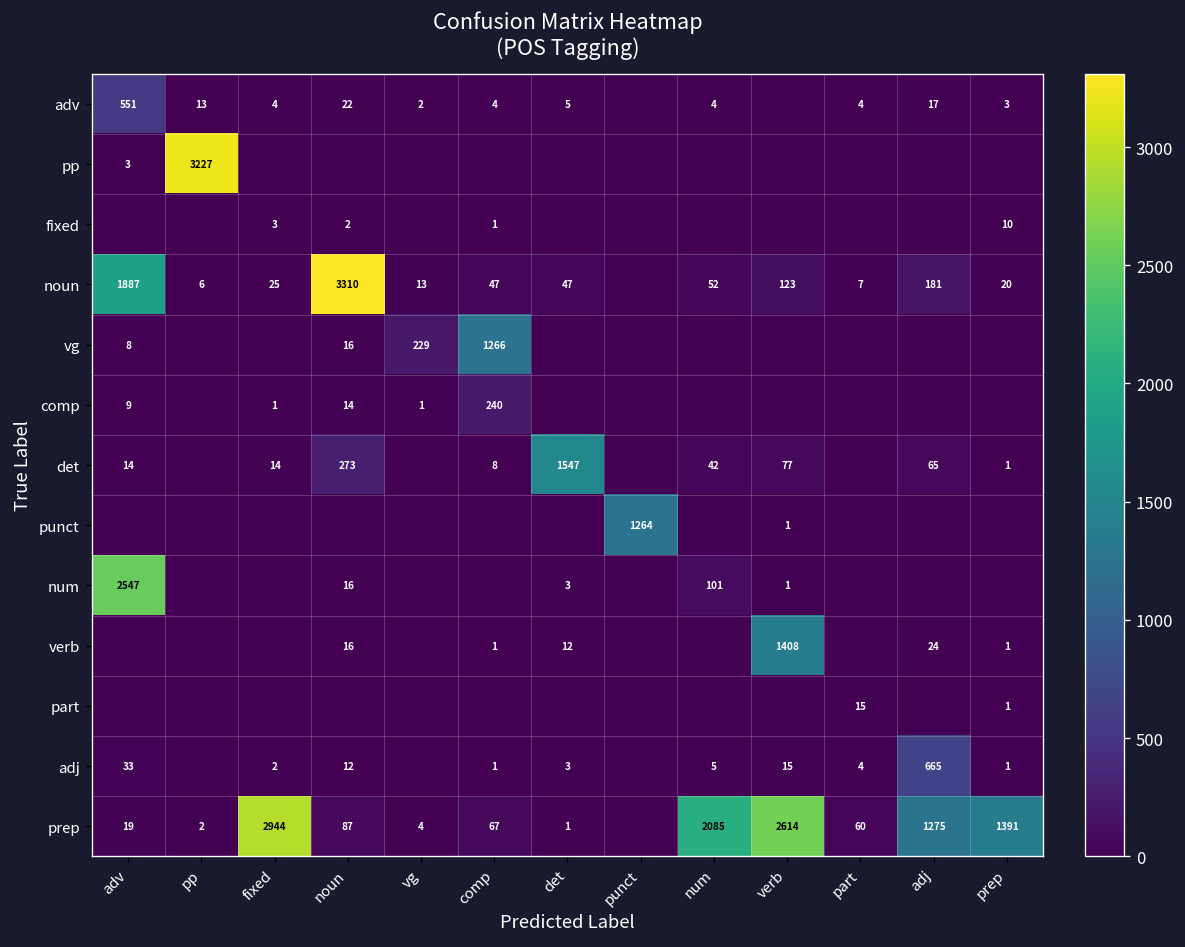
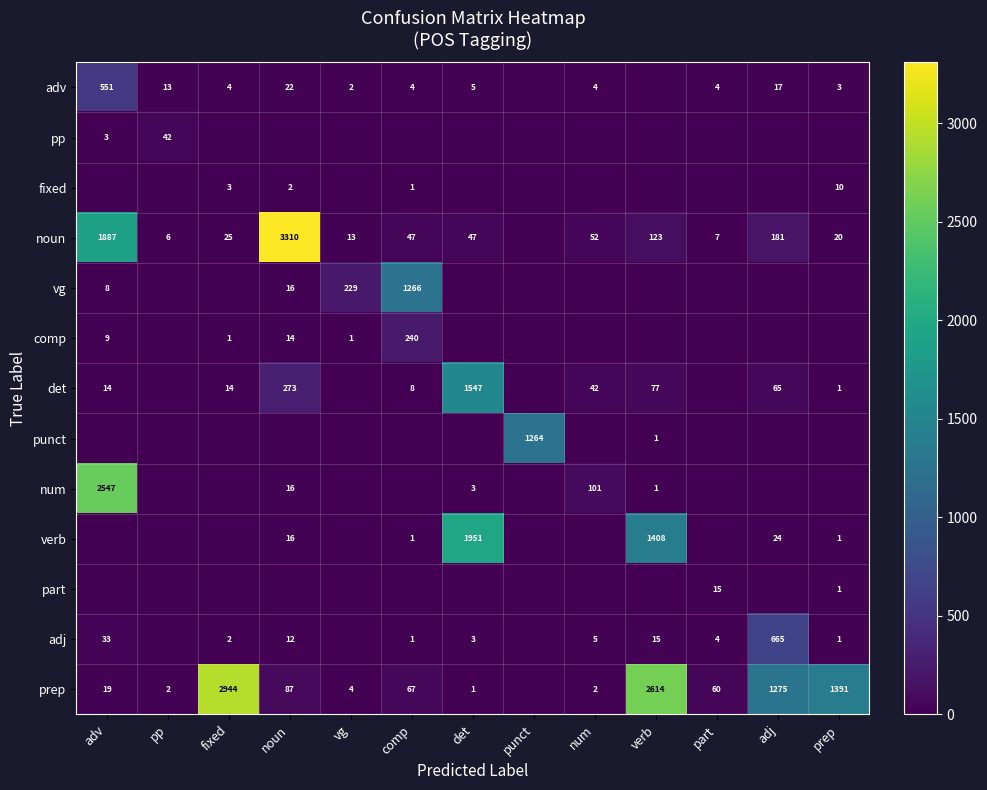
pp, pp: 3227 -> 42
verb, det: 12 -> 1951
prep, num: 2085 -> 2
